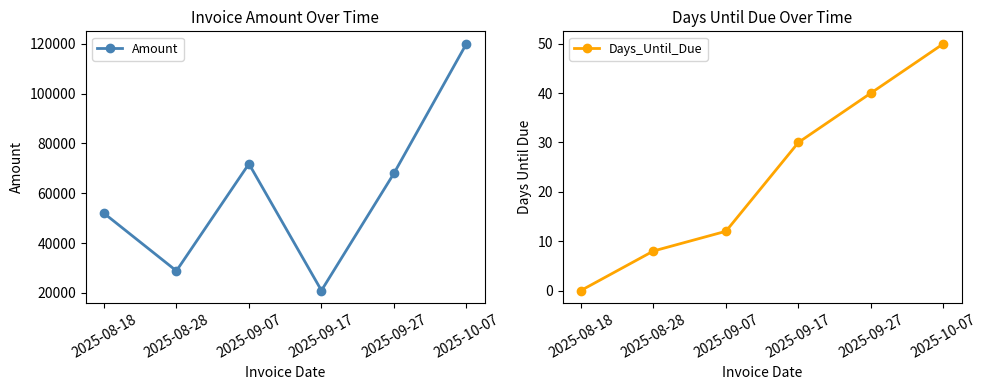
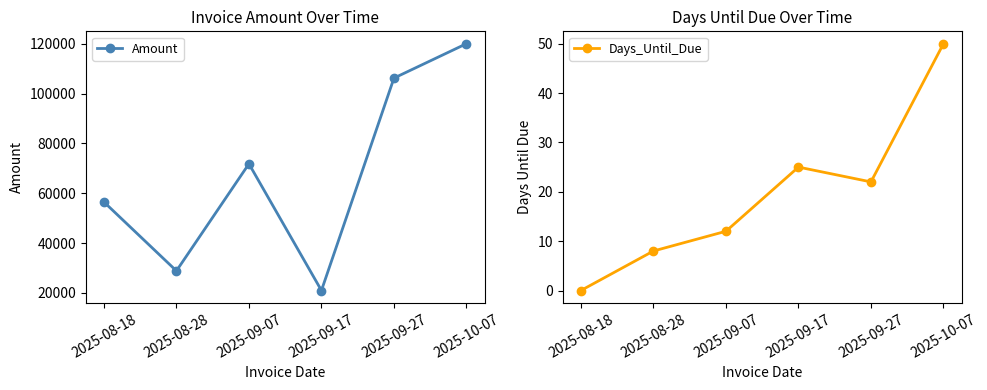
Invoice Amount Over Time, 2025-08-18: 52000 -> 57000
Invoice Amount Over Time, 2025-09-27: 68000 -> 106000
Days Until Due Over Time, 2025-09-17: 30 -> 25
Days Until Due Over Time, 2025-09-27: 40 -> 22
